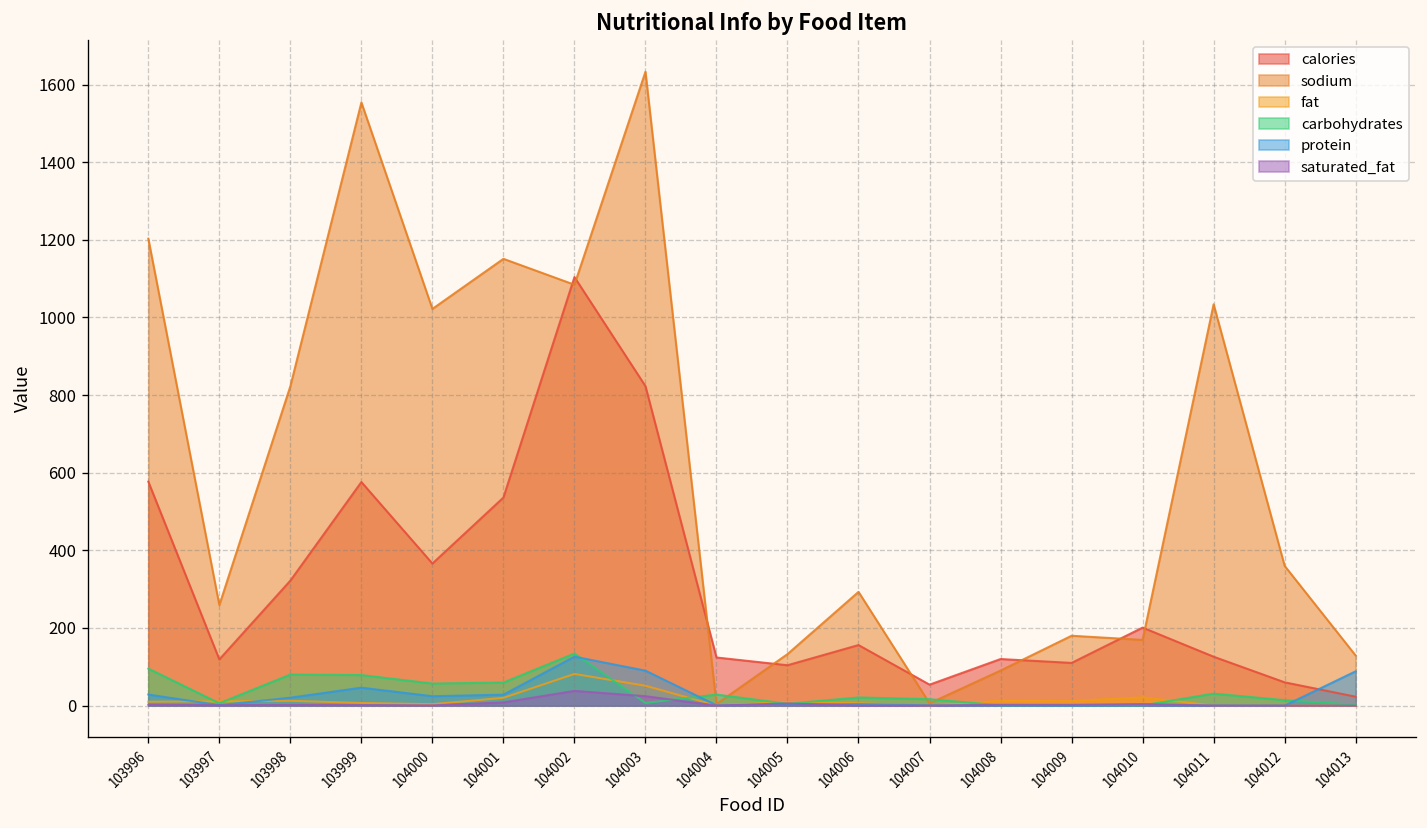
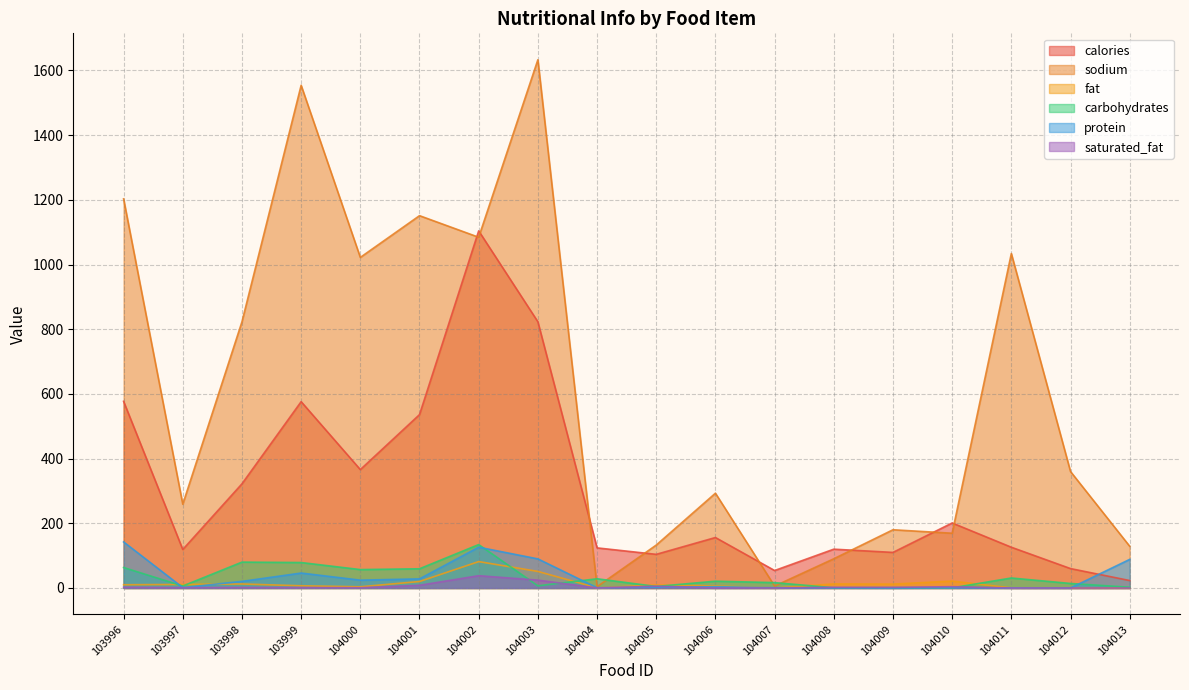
carbohydrates, 103996: 100 -> 60
protein, 103996: 30 -> 140
